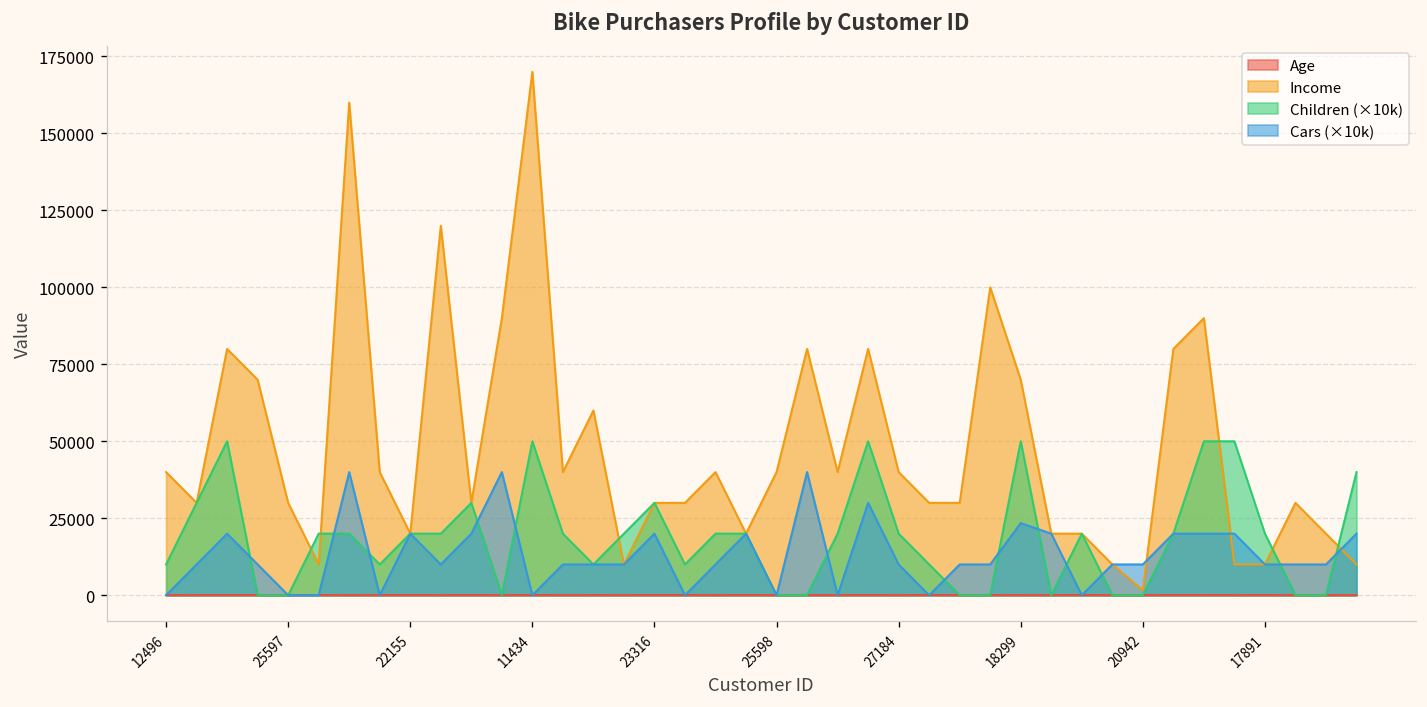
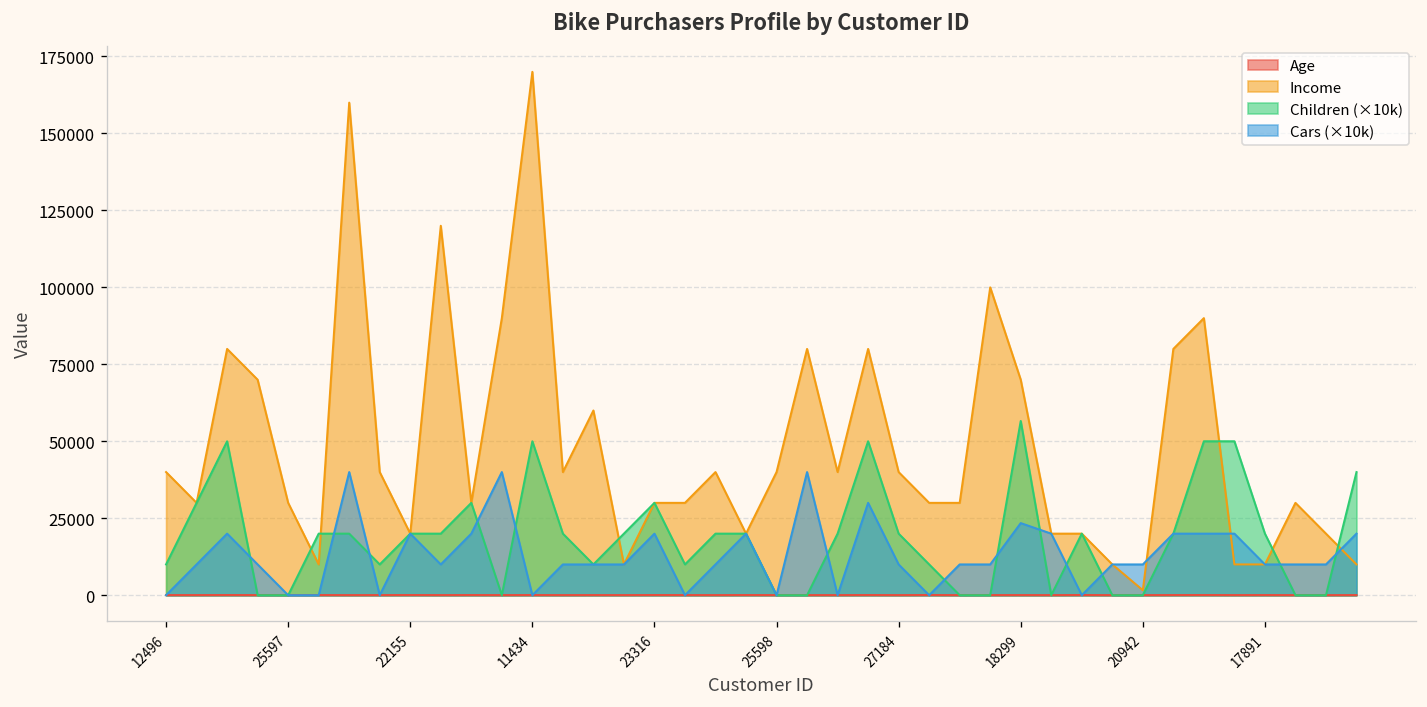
Children (×10k), 18299: 50000 -> 57000
